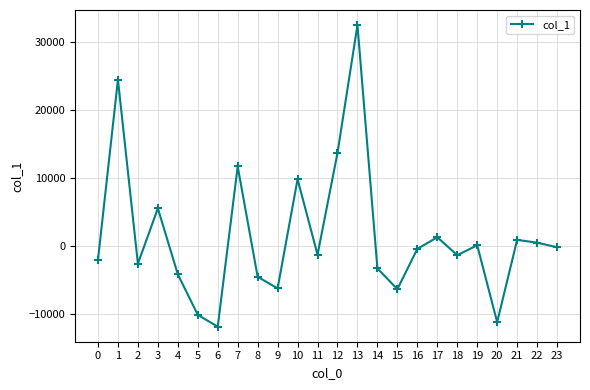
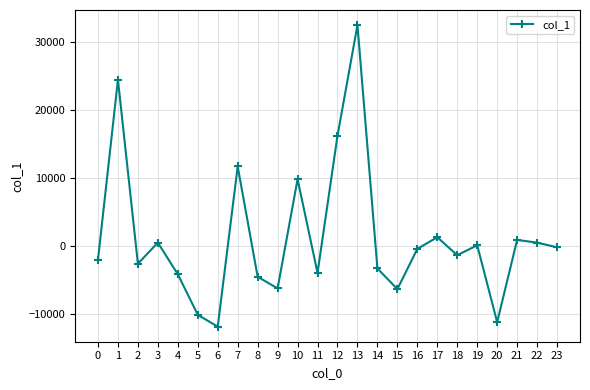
3: 6000 -> 1000
11: -1000 -> -4000
12: 14000 -> 16000
